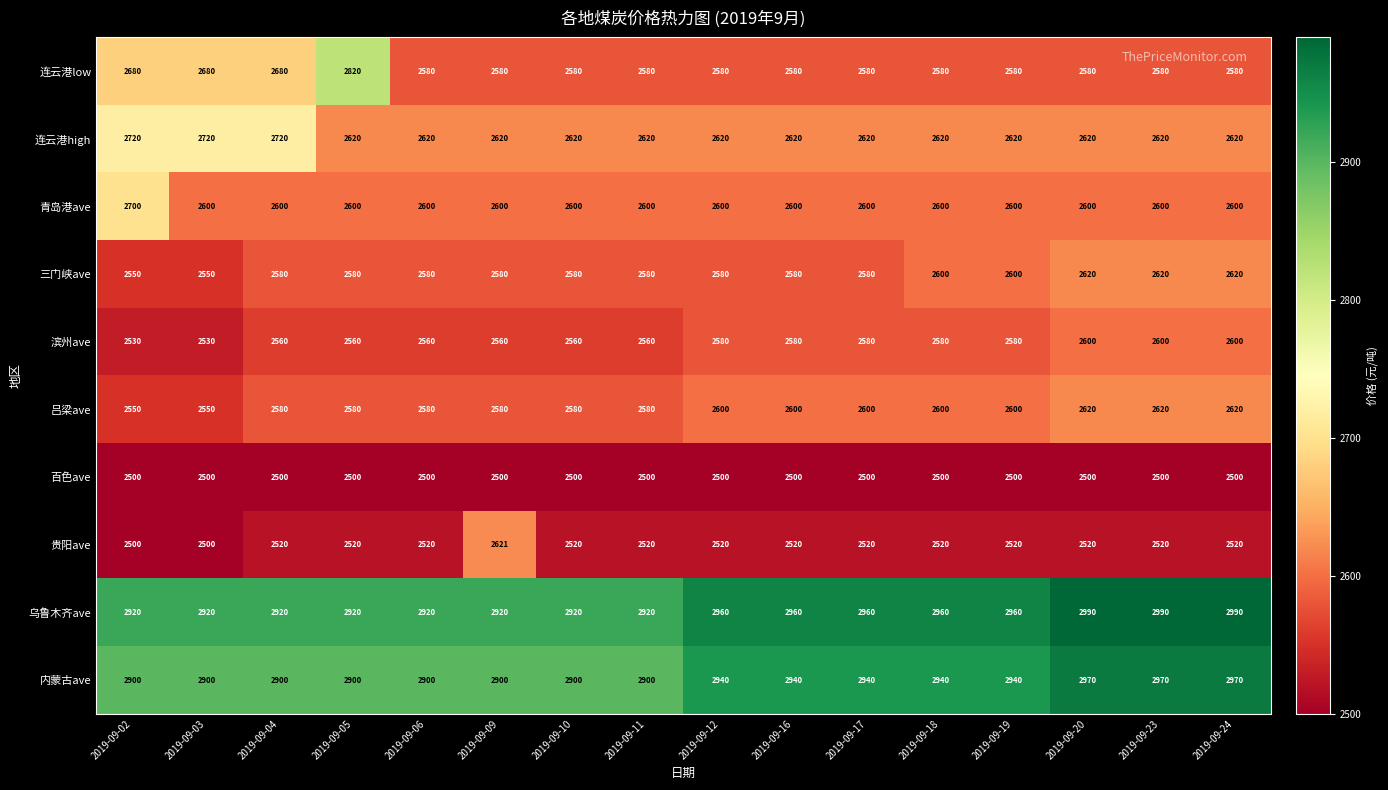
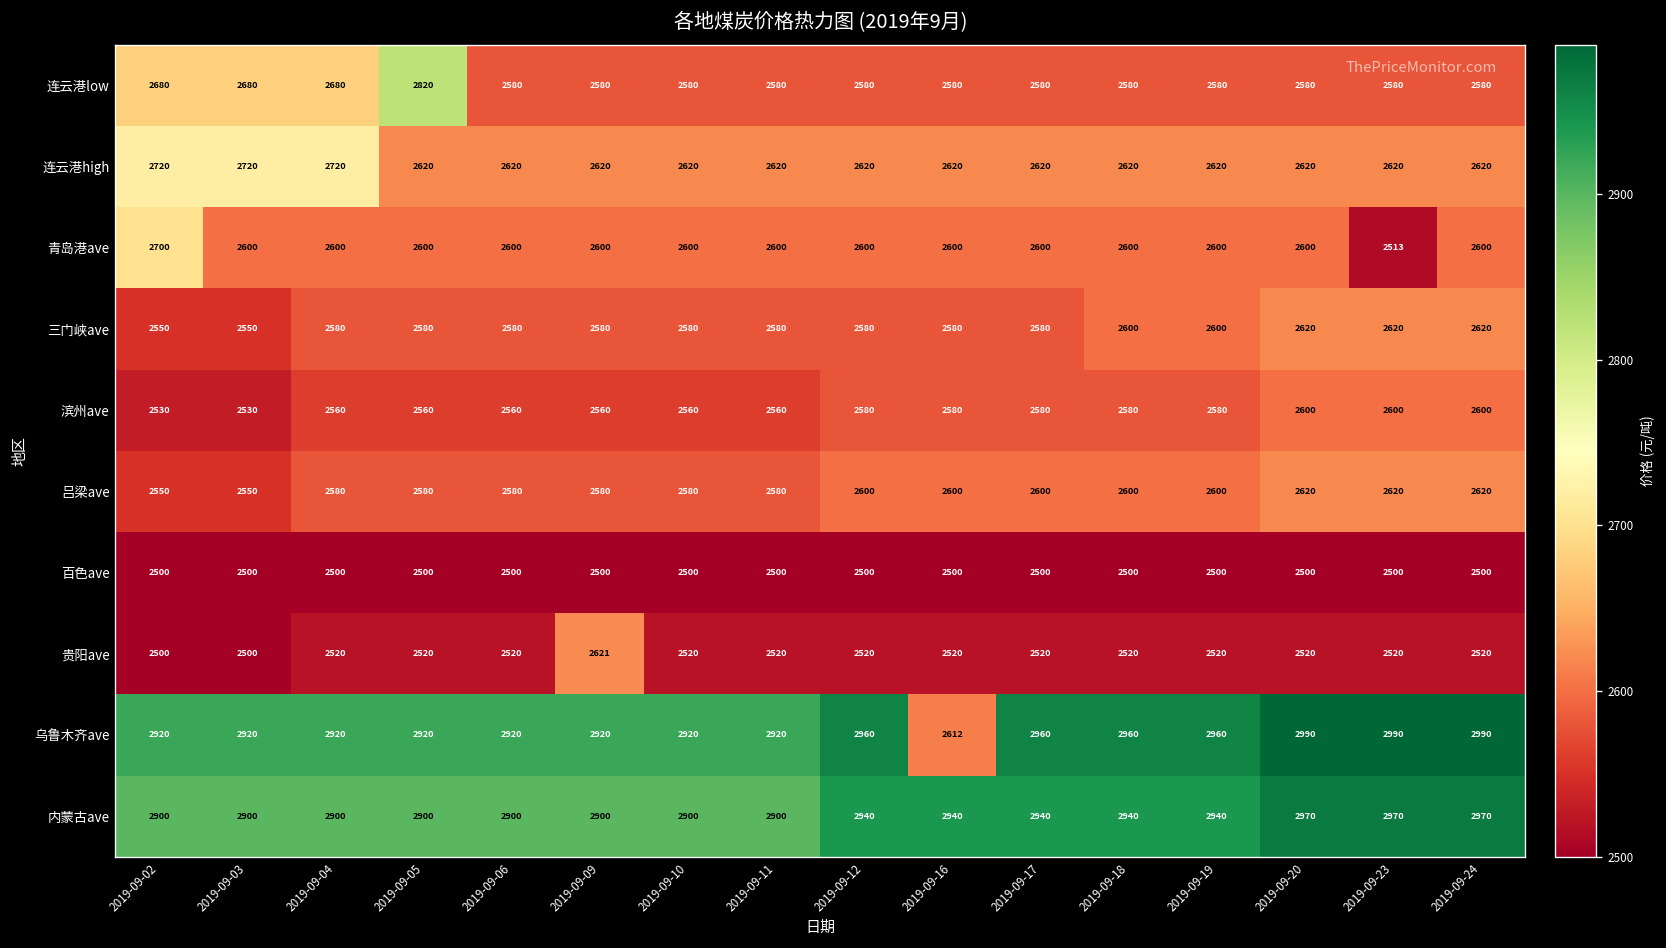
青岛港ave, 2019-09-23: 2600 -> 2513
乌鲁木齐ave, 2019-09-16: 2960 -> 2612
